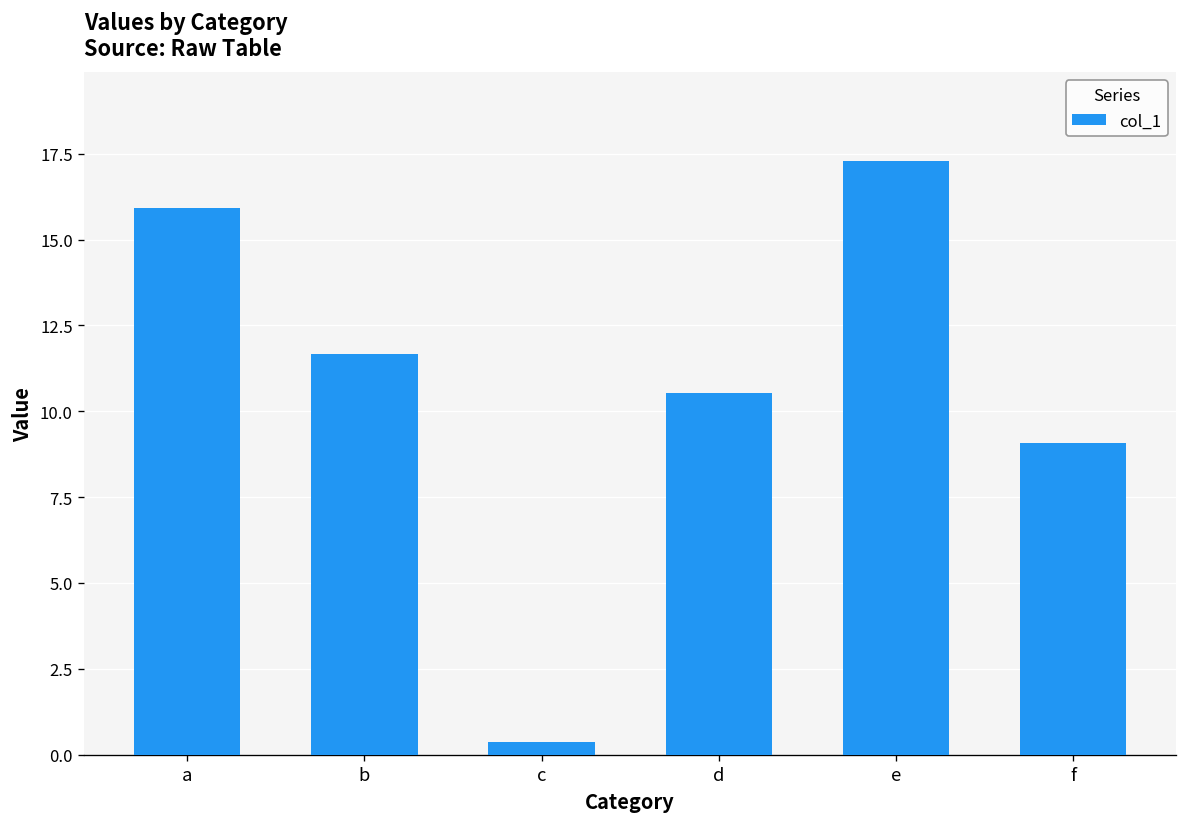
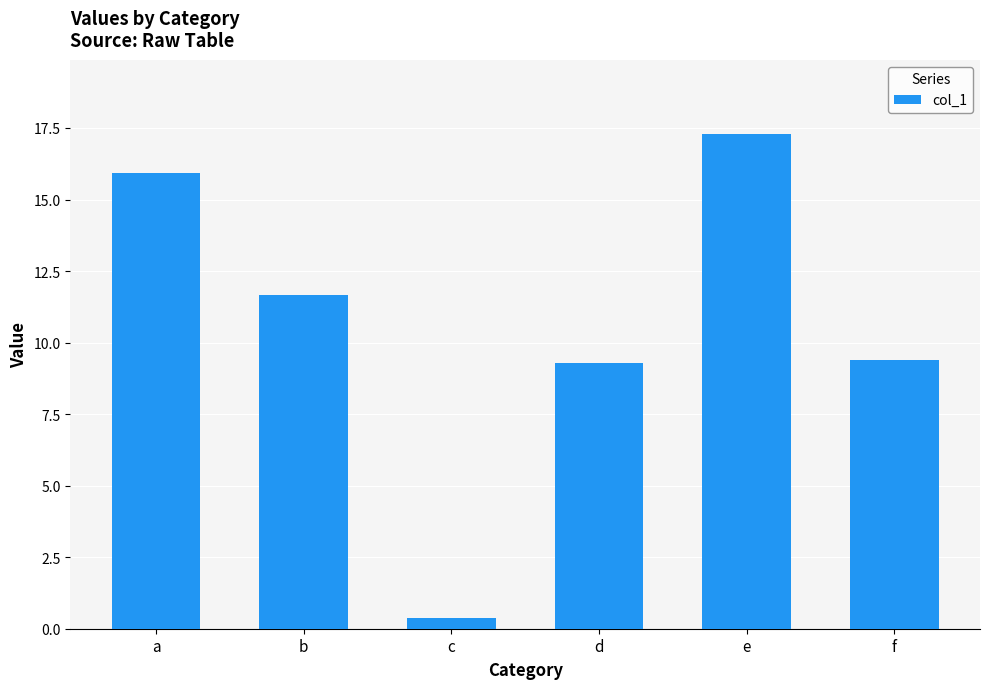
d: 10.5 -> 9.3
f: 9.1 -> 9.4
